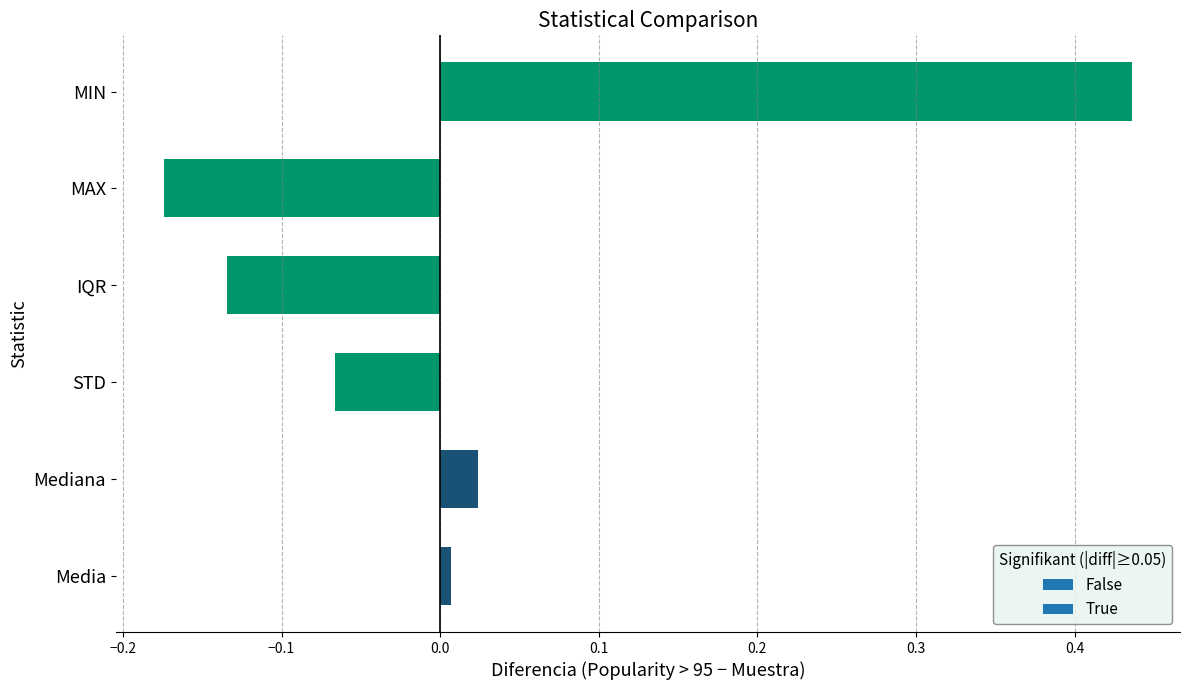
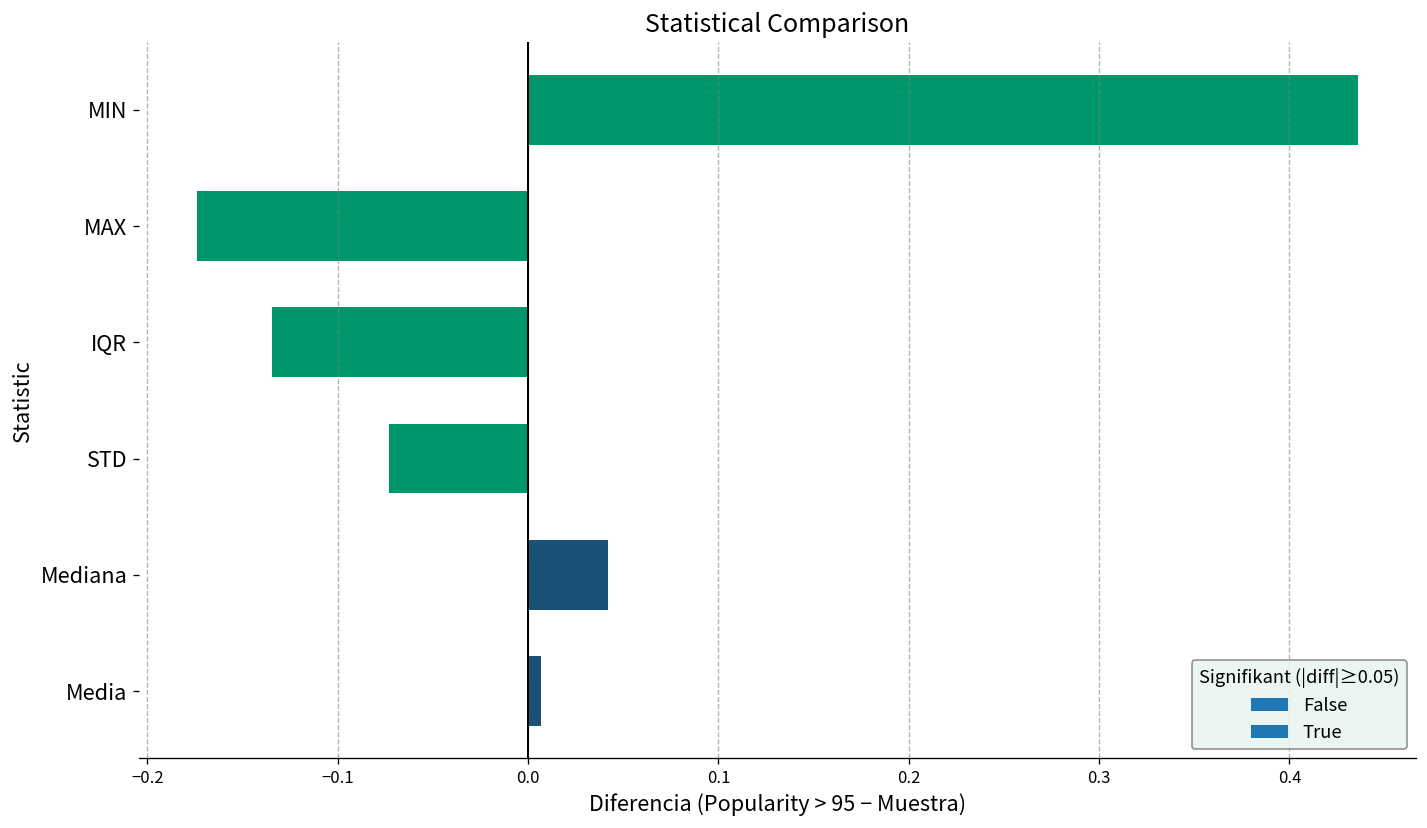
STD: -0.066 -> -0.073
Mediana: 0.024 -> 0.042
